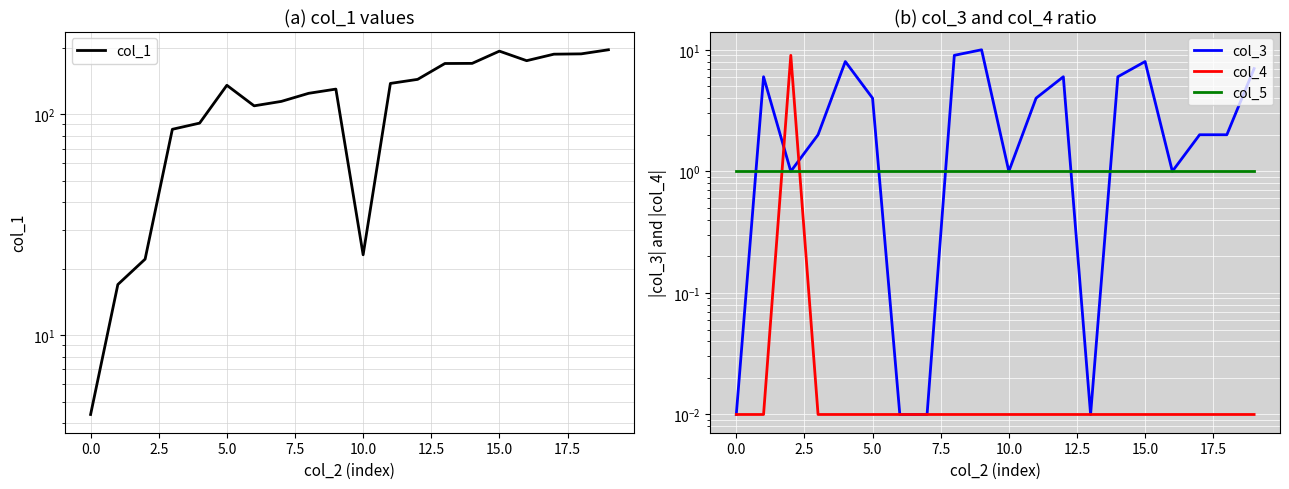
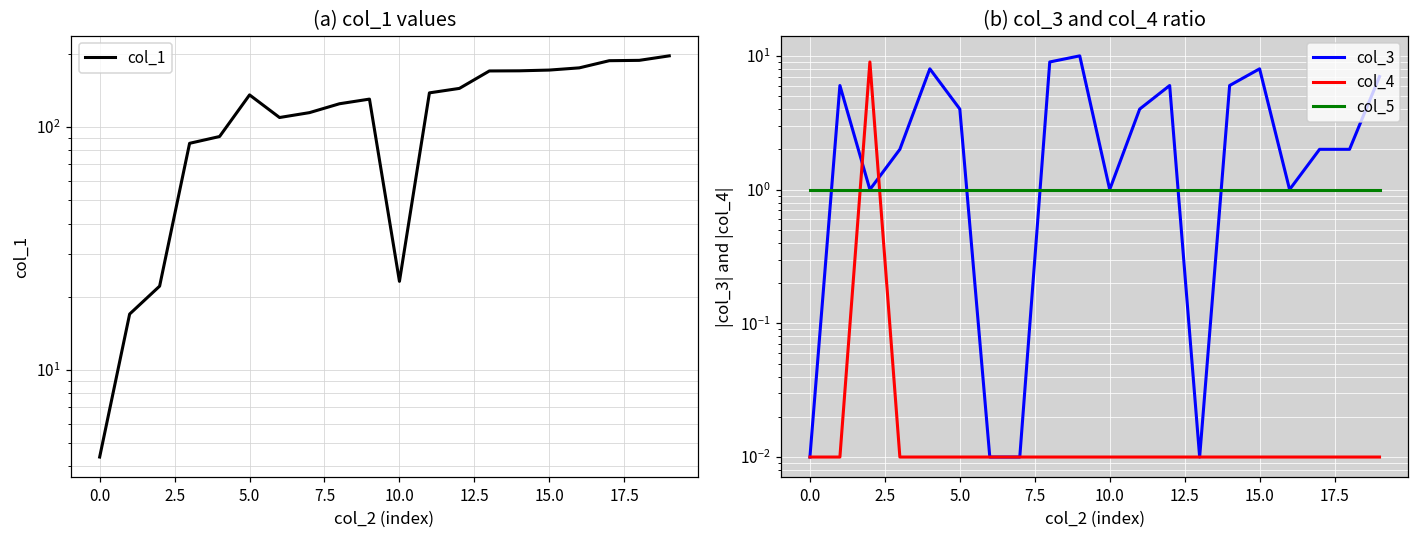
(a) col_1 values, 15.0: 190 -> 170
